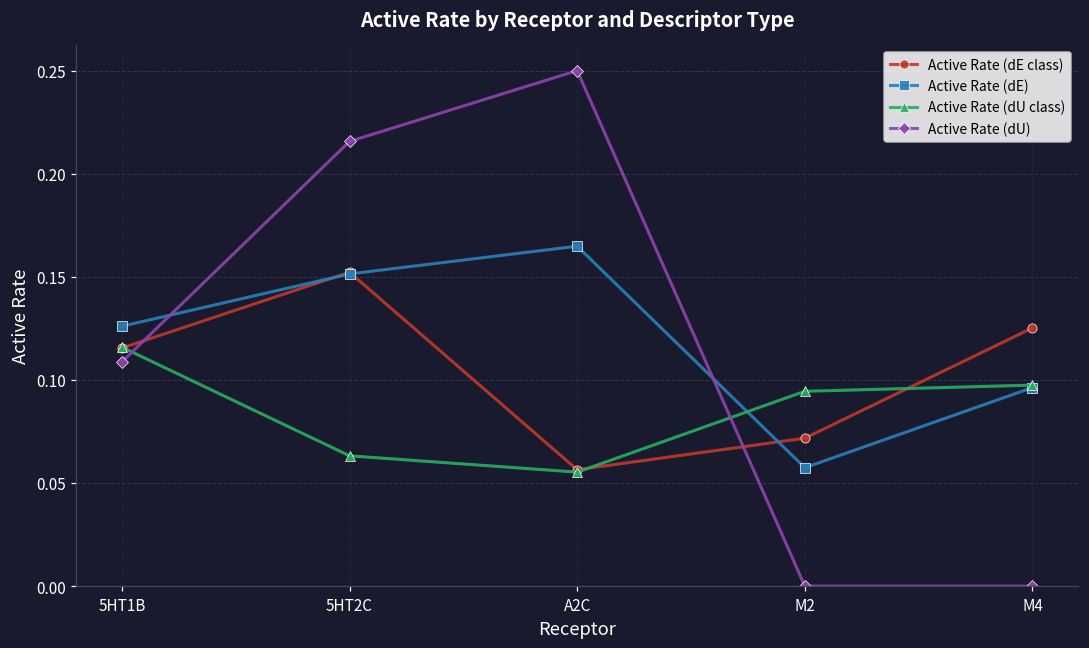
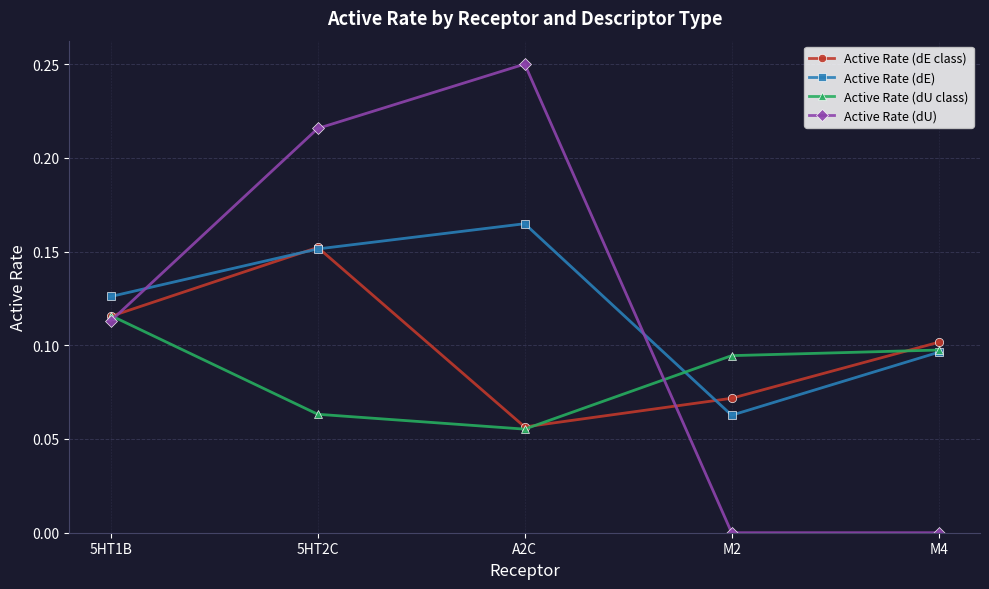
Active Rate (dU), 5HT1B: 0.109 -> 0.113
Active Rate (dE), M2: 0.057 -> 0.063
Active Rate (dE class), M4: 0.125 -> 0.102
